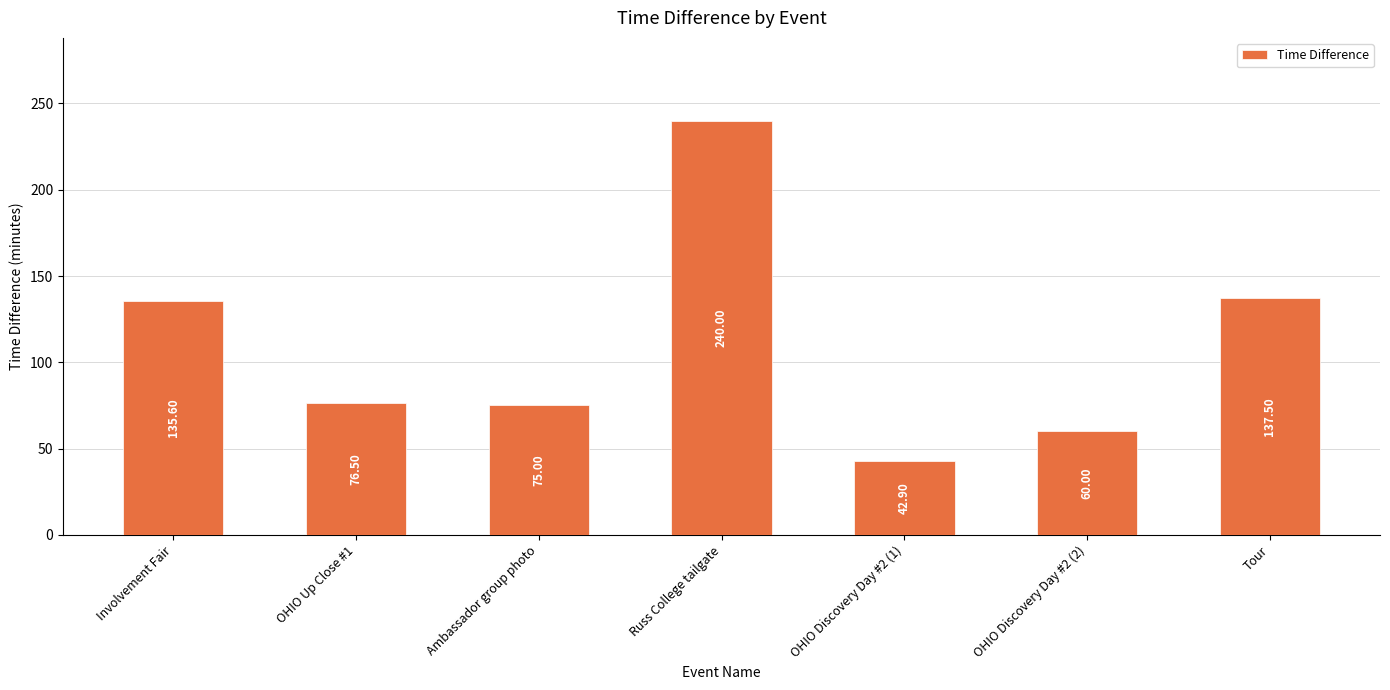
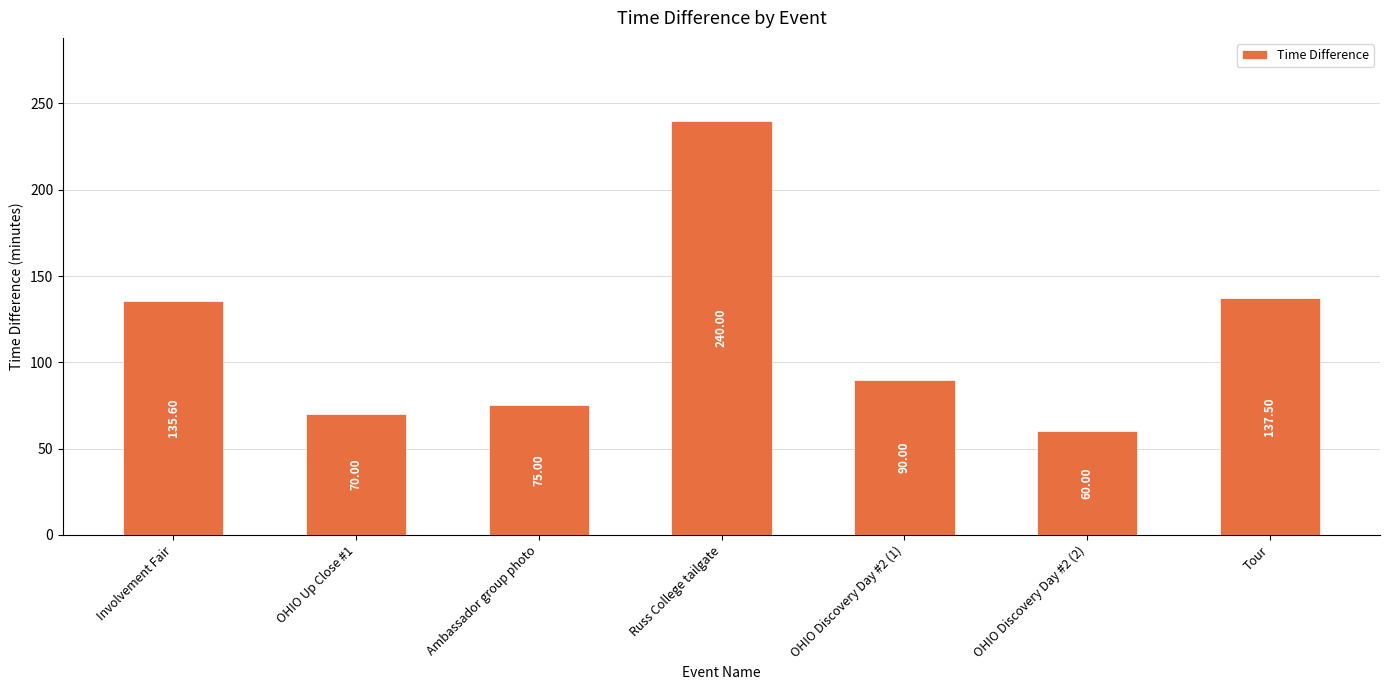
OHIO Up Close #1: 76.50 -> 70.00
OHIO Discovery Day #2 (1): 42.90 -> 90.00
